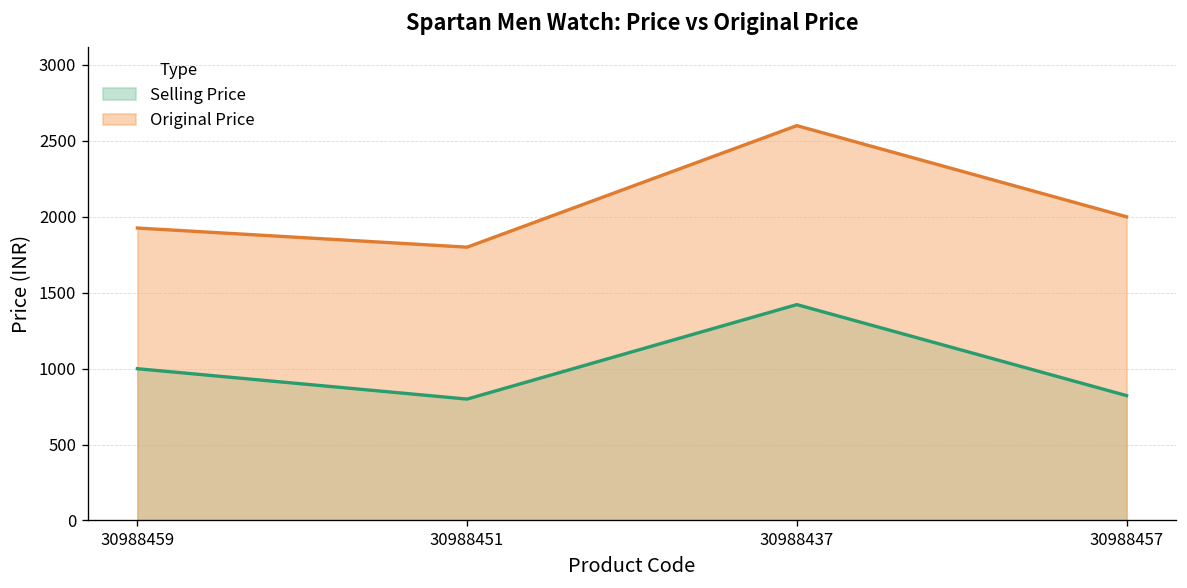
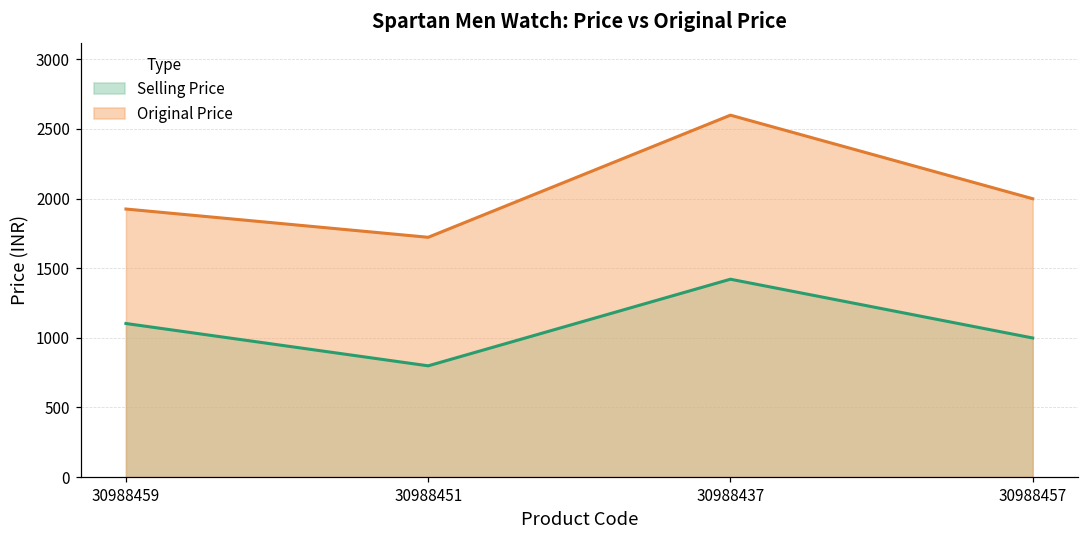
Selling Price, 30988459: 1000 -> 1100
Original Price, 30988451: 1800 -> 1720
Selling Price, 30988457: 820 -> 1000
